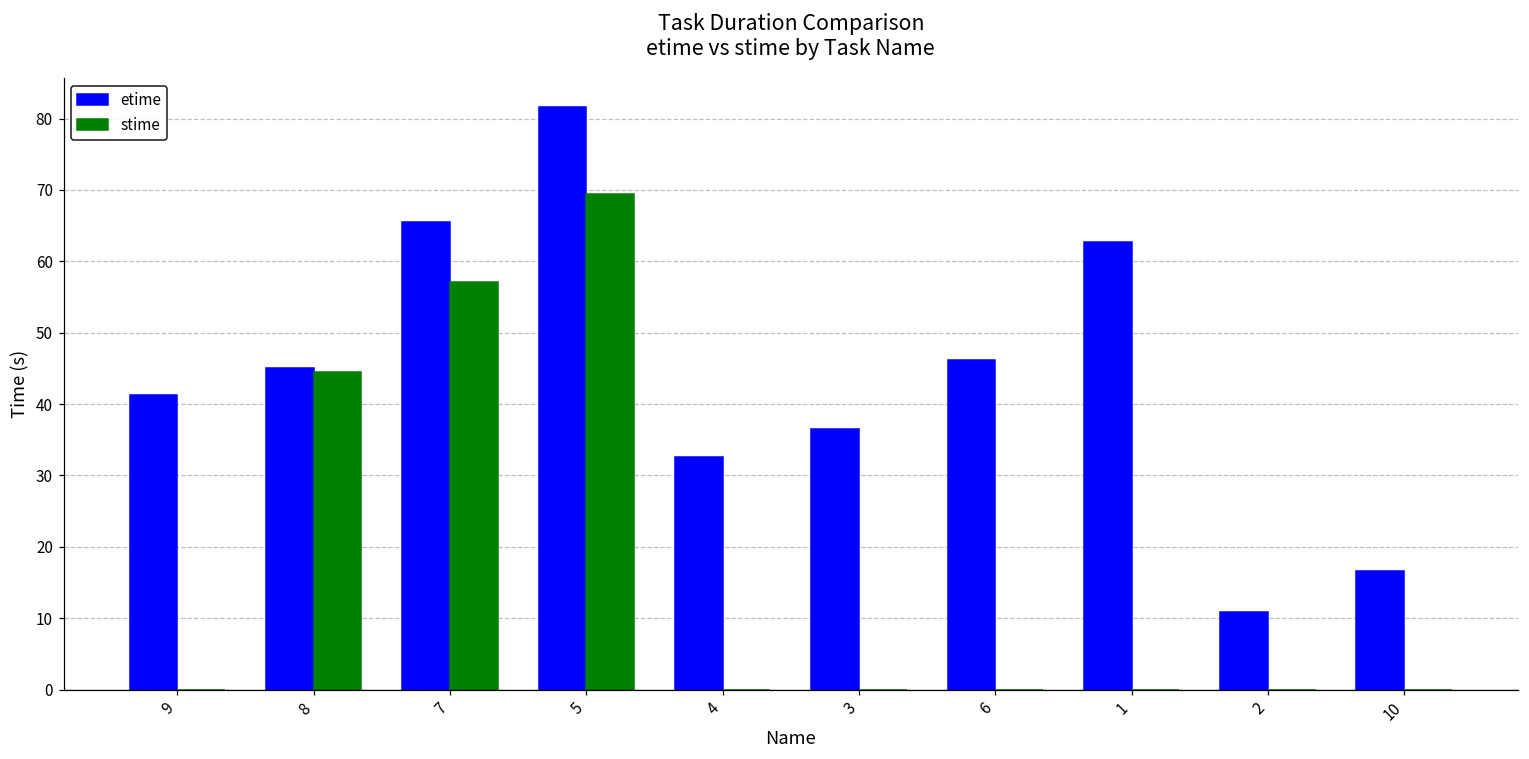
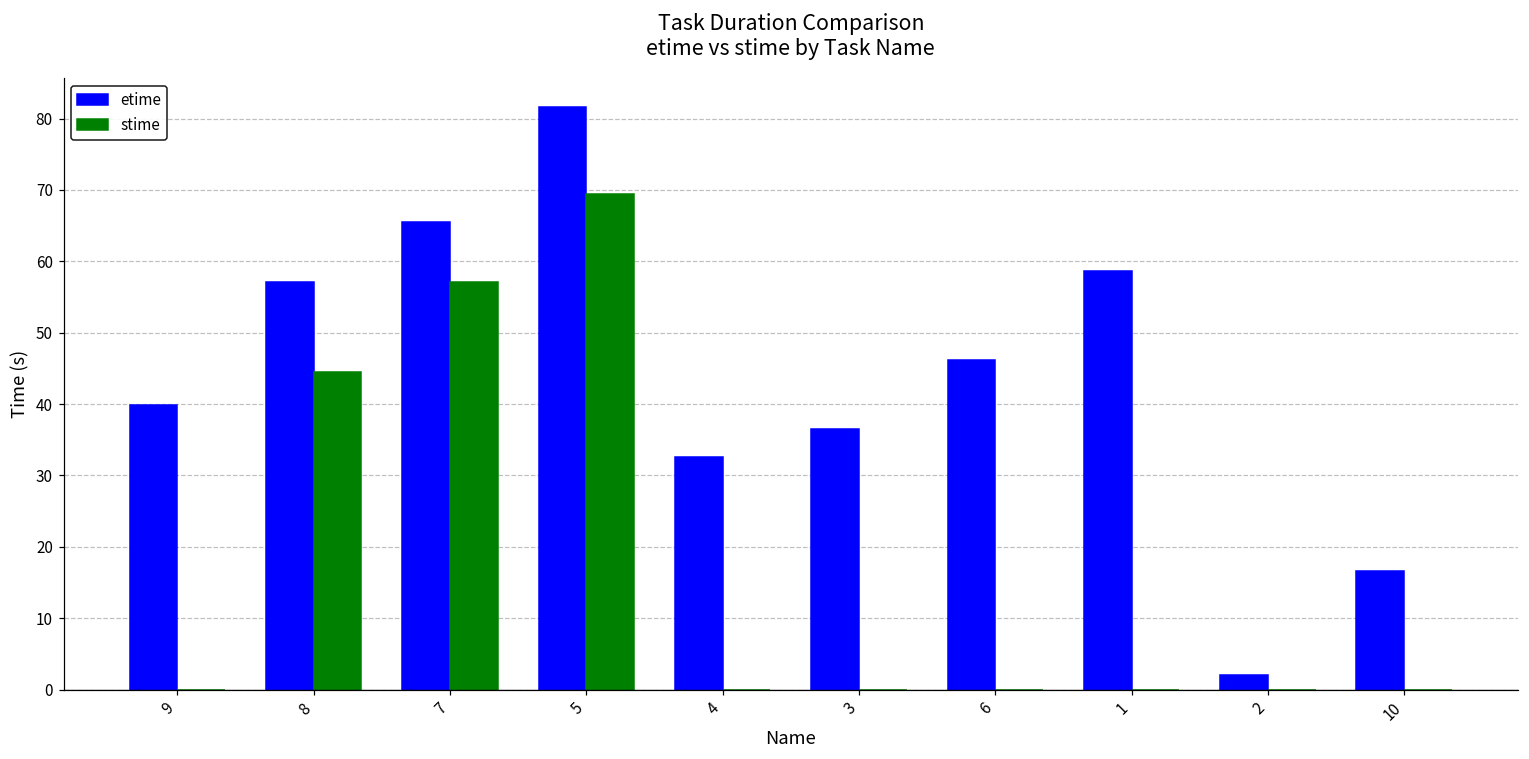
etime, 9: 41 -> 40
etime, 8: 45 -> 57
etime, 1: 63 -> 59
etime, 2: 11 -> 2
